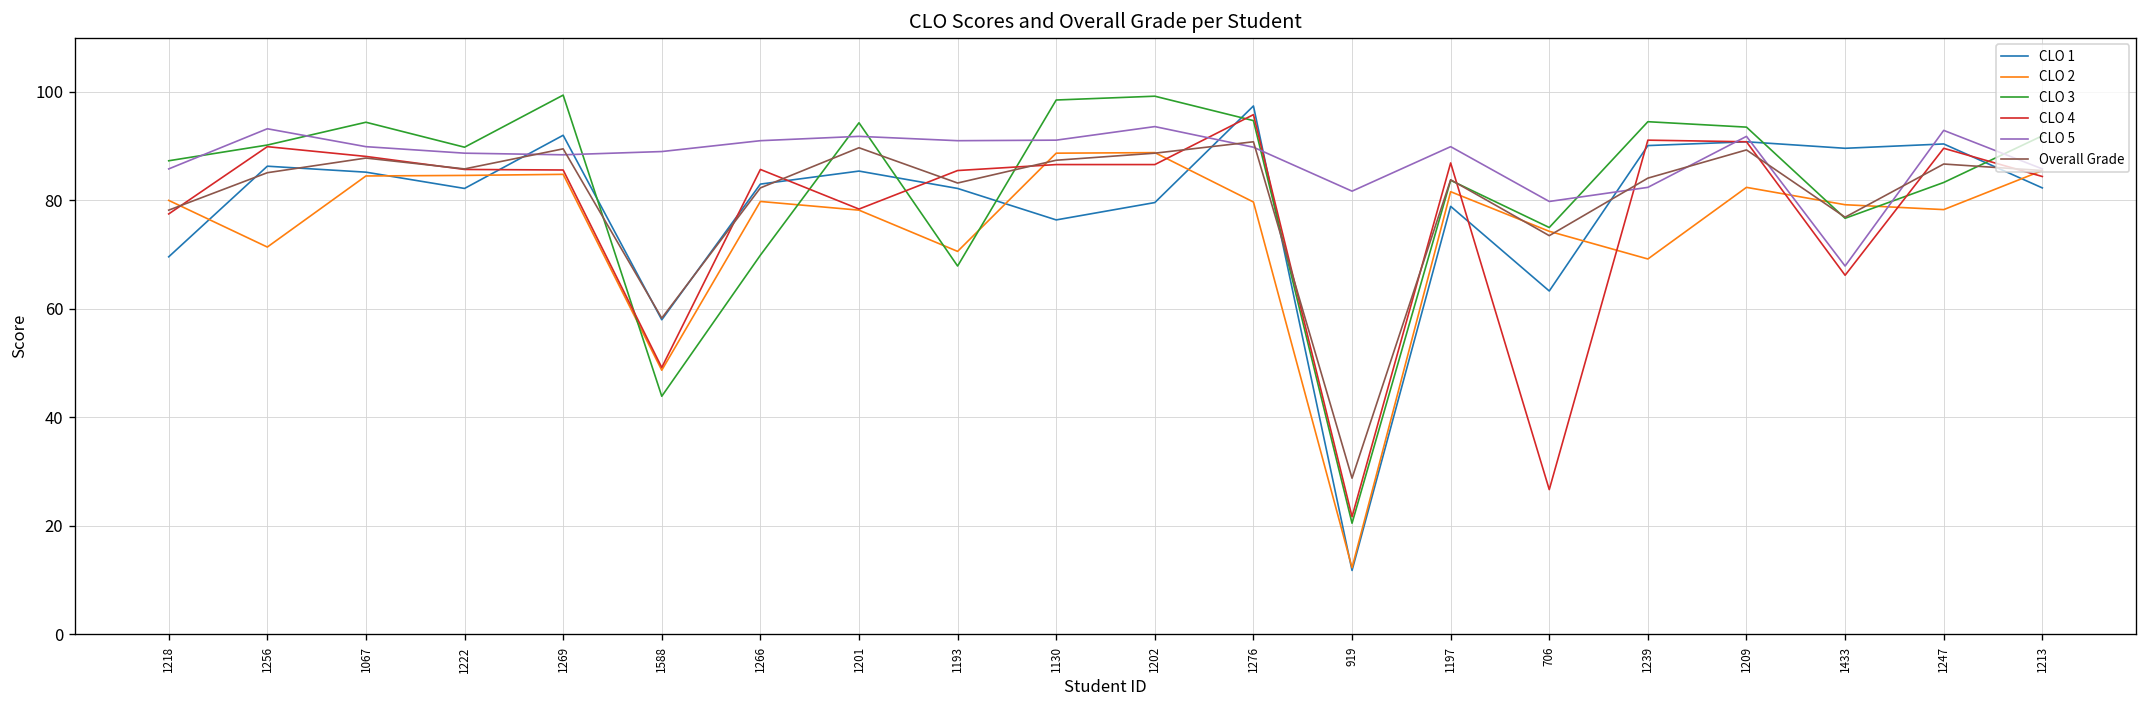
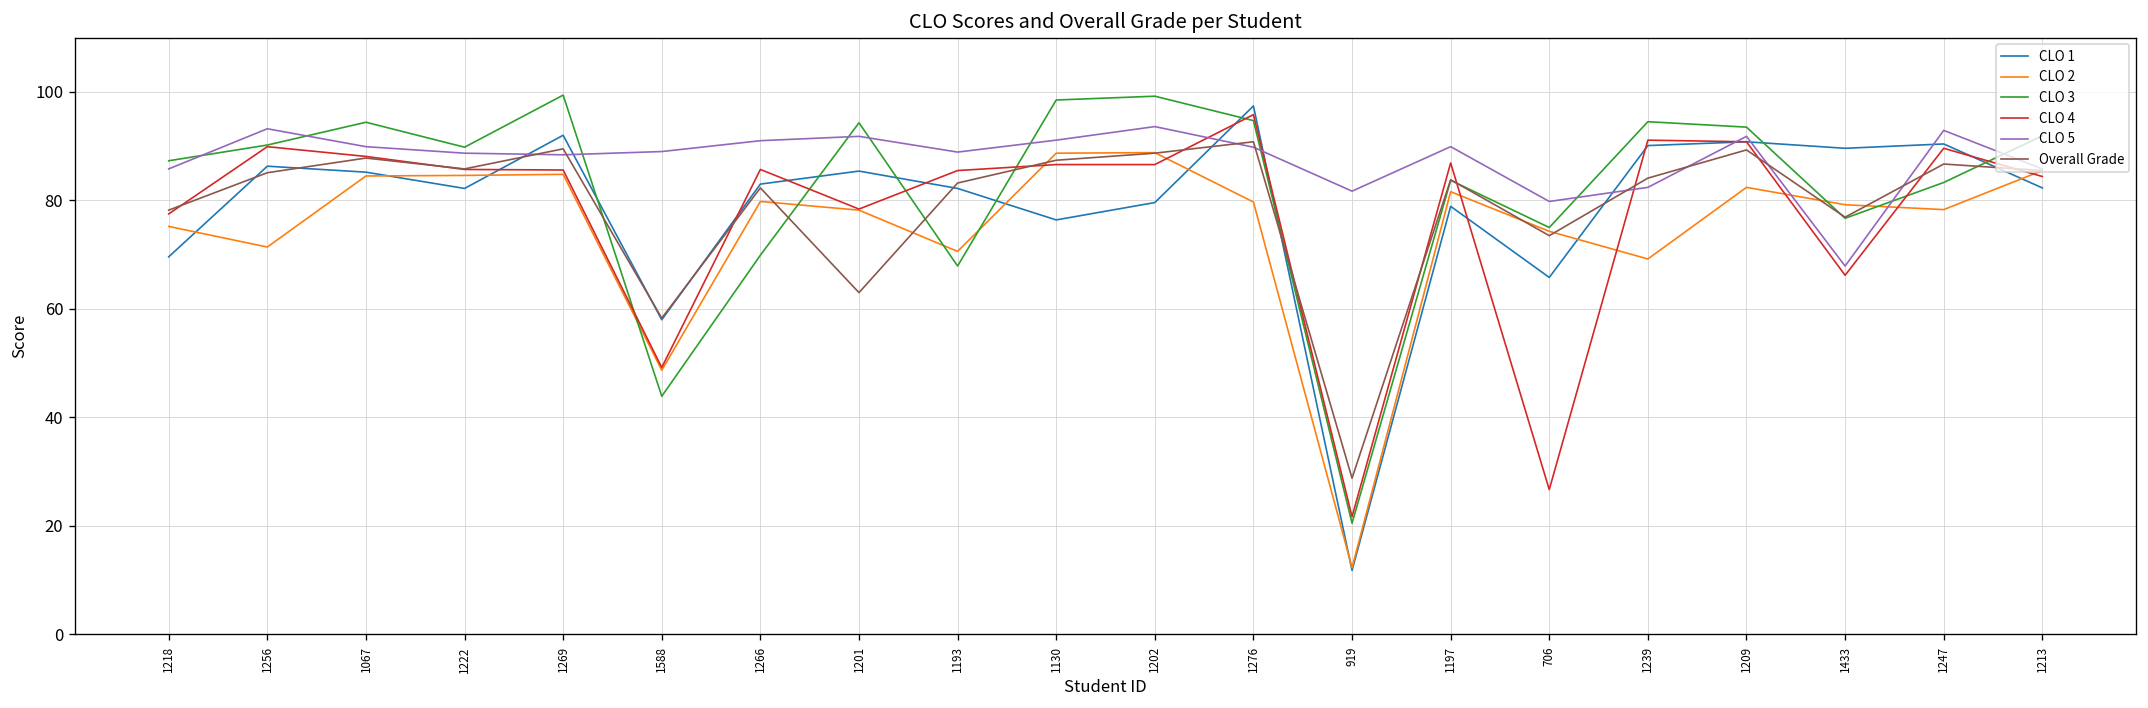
CLO 2, 1218: 80 -> 75
Overall Grade, 1201: 90 -> 63
CLO 5, 1193: 91 -> 89
CLO 1, 706: 63 -> 66
